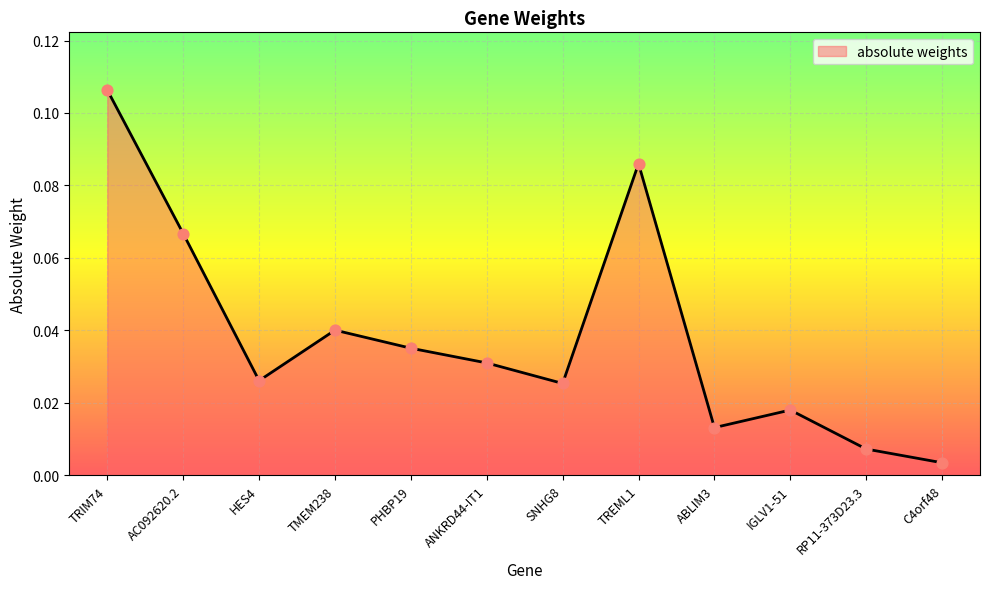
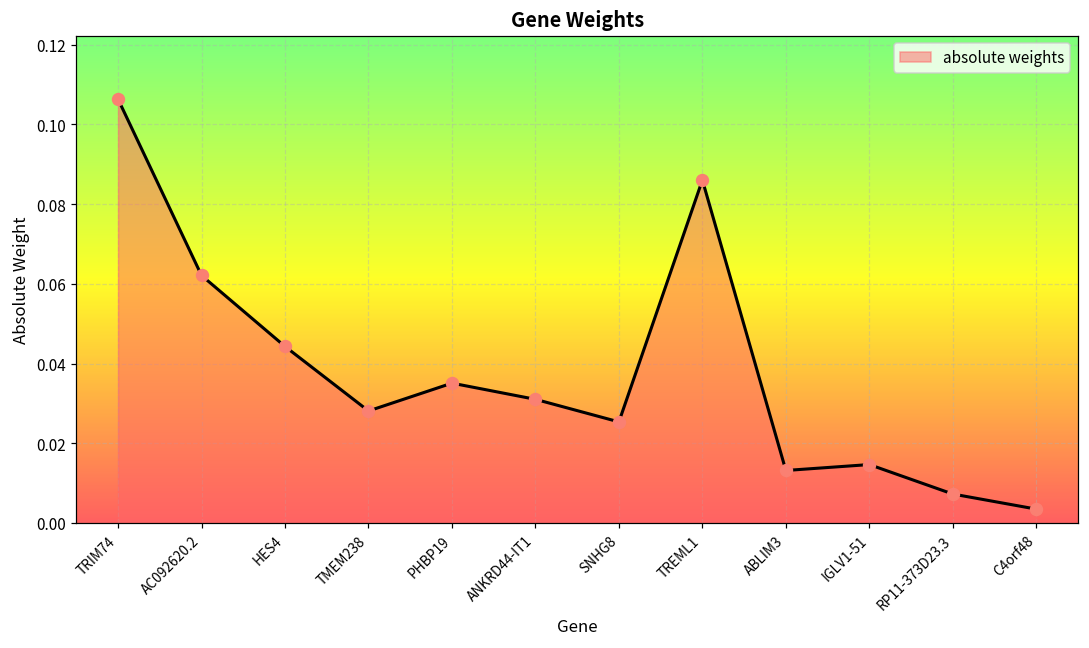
AC092620.2: 0.067 -> 0.062
HES4: 0.026 -> 0.044
TMEM238: 0.040 -> 0.028
IGLV1-51: 0.018 -> 0.015
